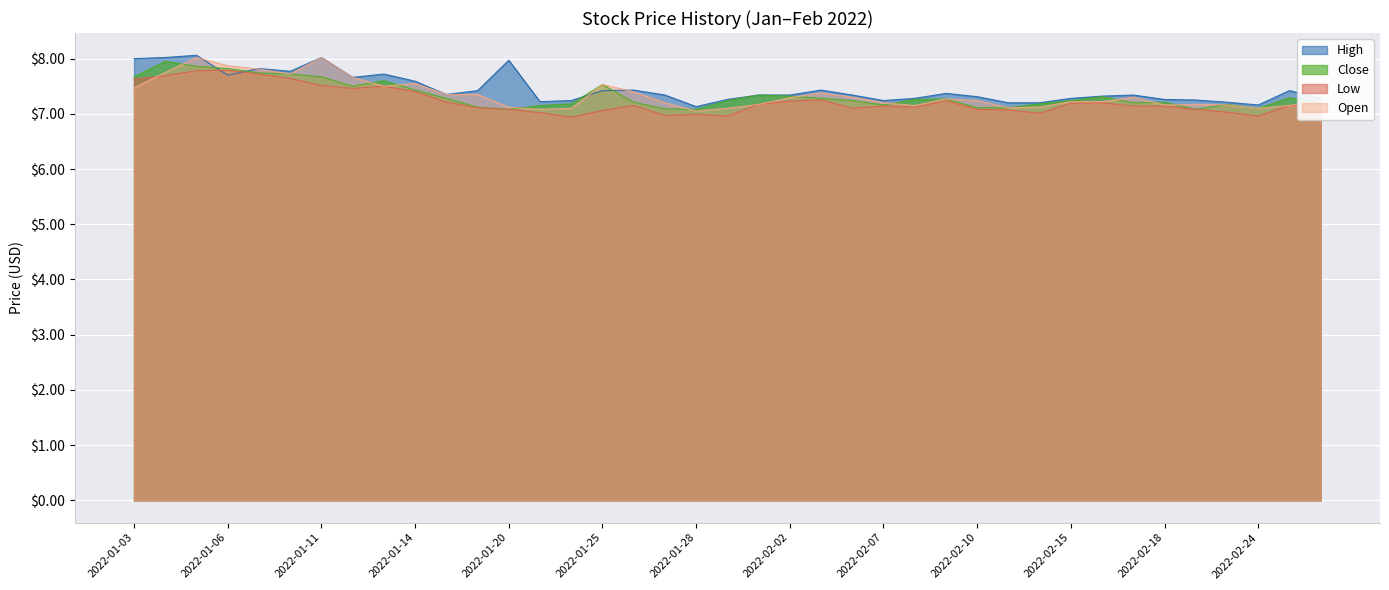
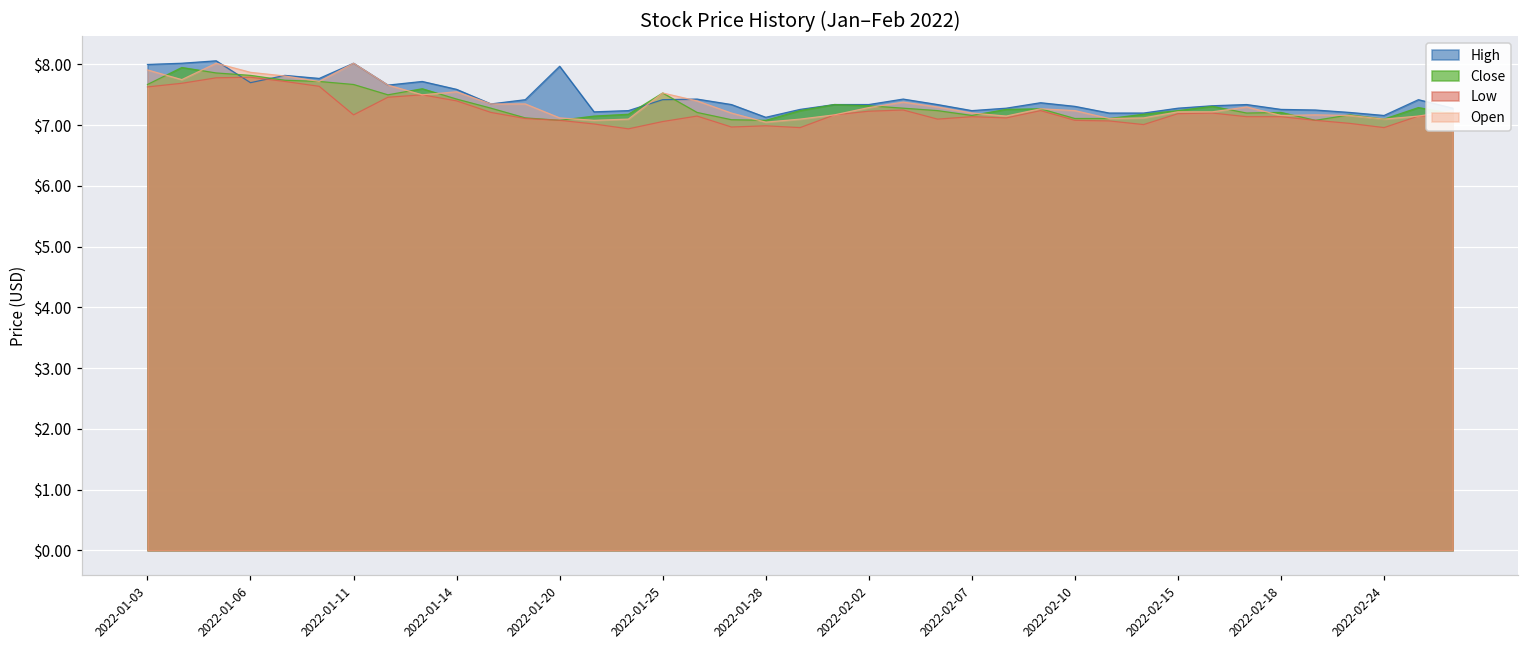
Open, 2022-01-03: $7.5 -> $7.9
Low, 2022-01-11: $7.5 -> $7.2
